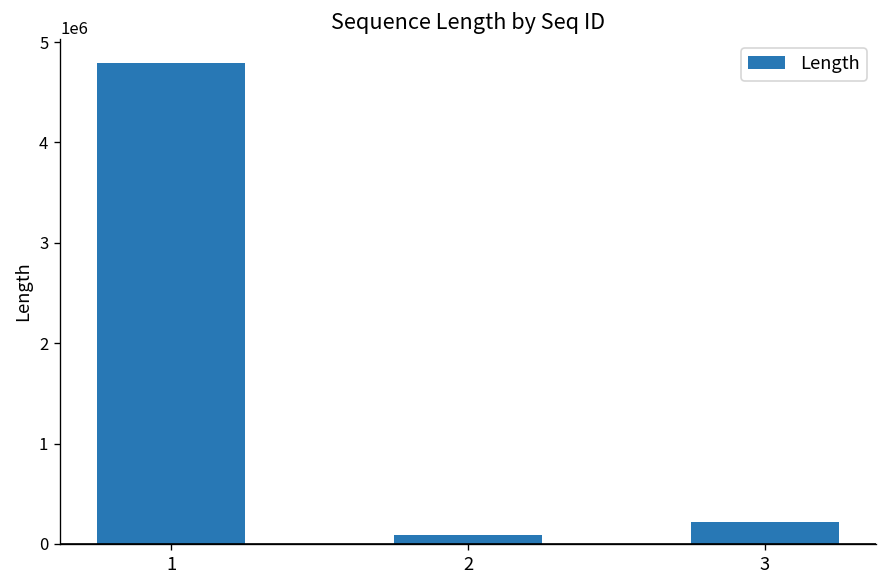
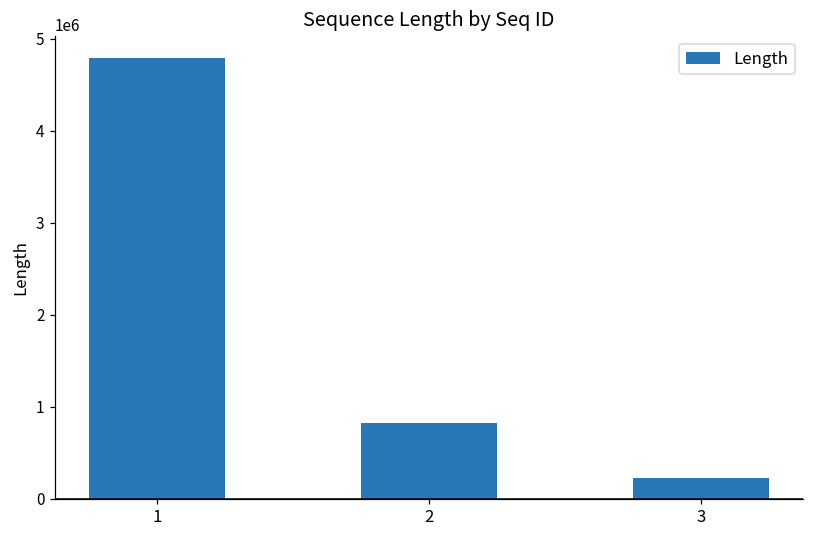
2: 100000 -> 800000
